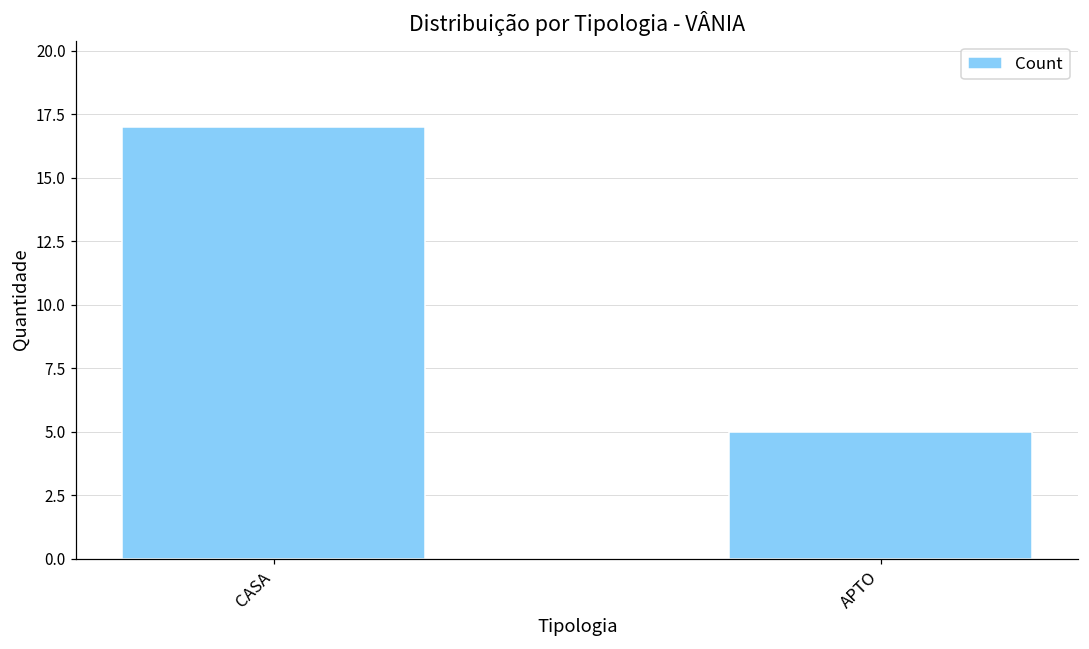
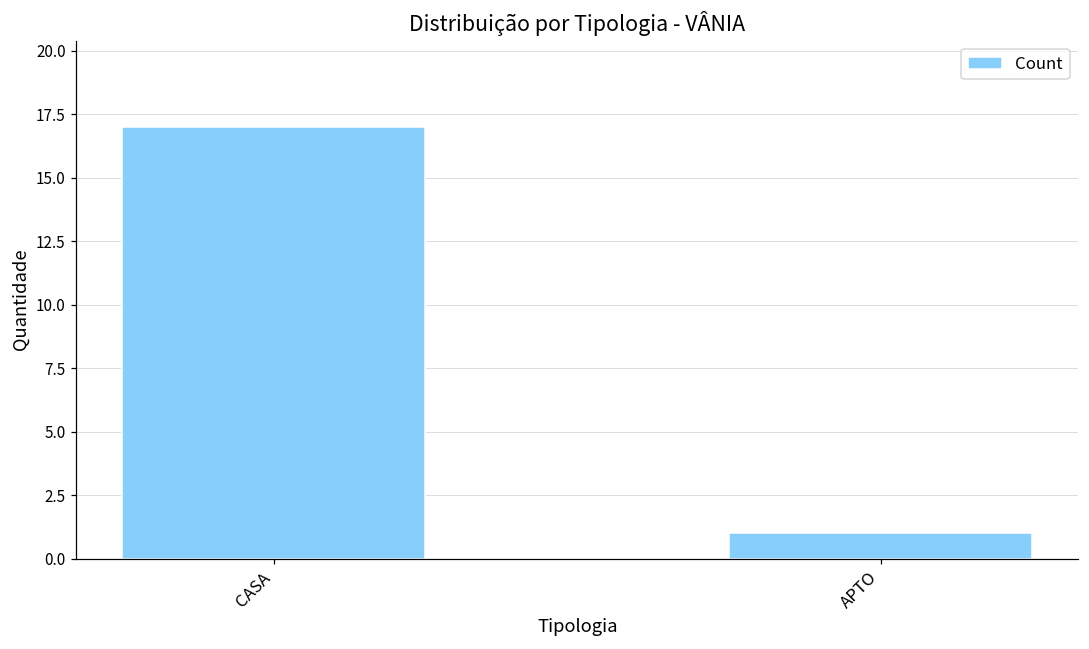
APTO: 5 -> 1
